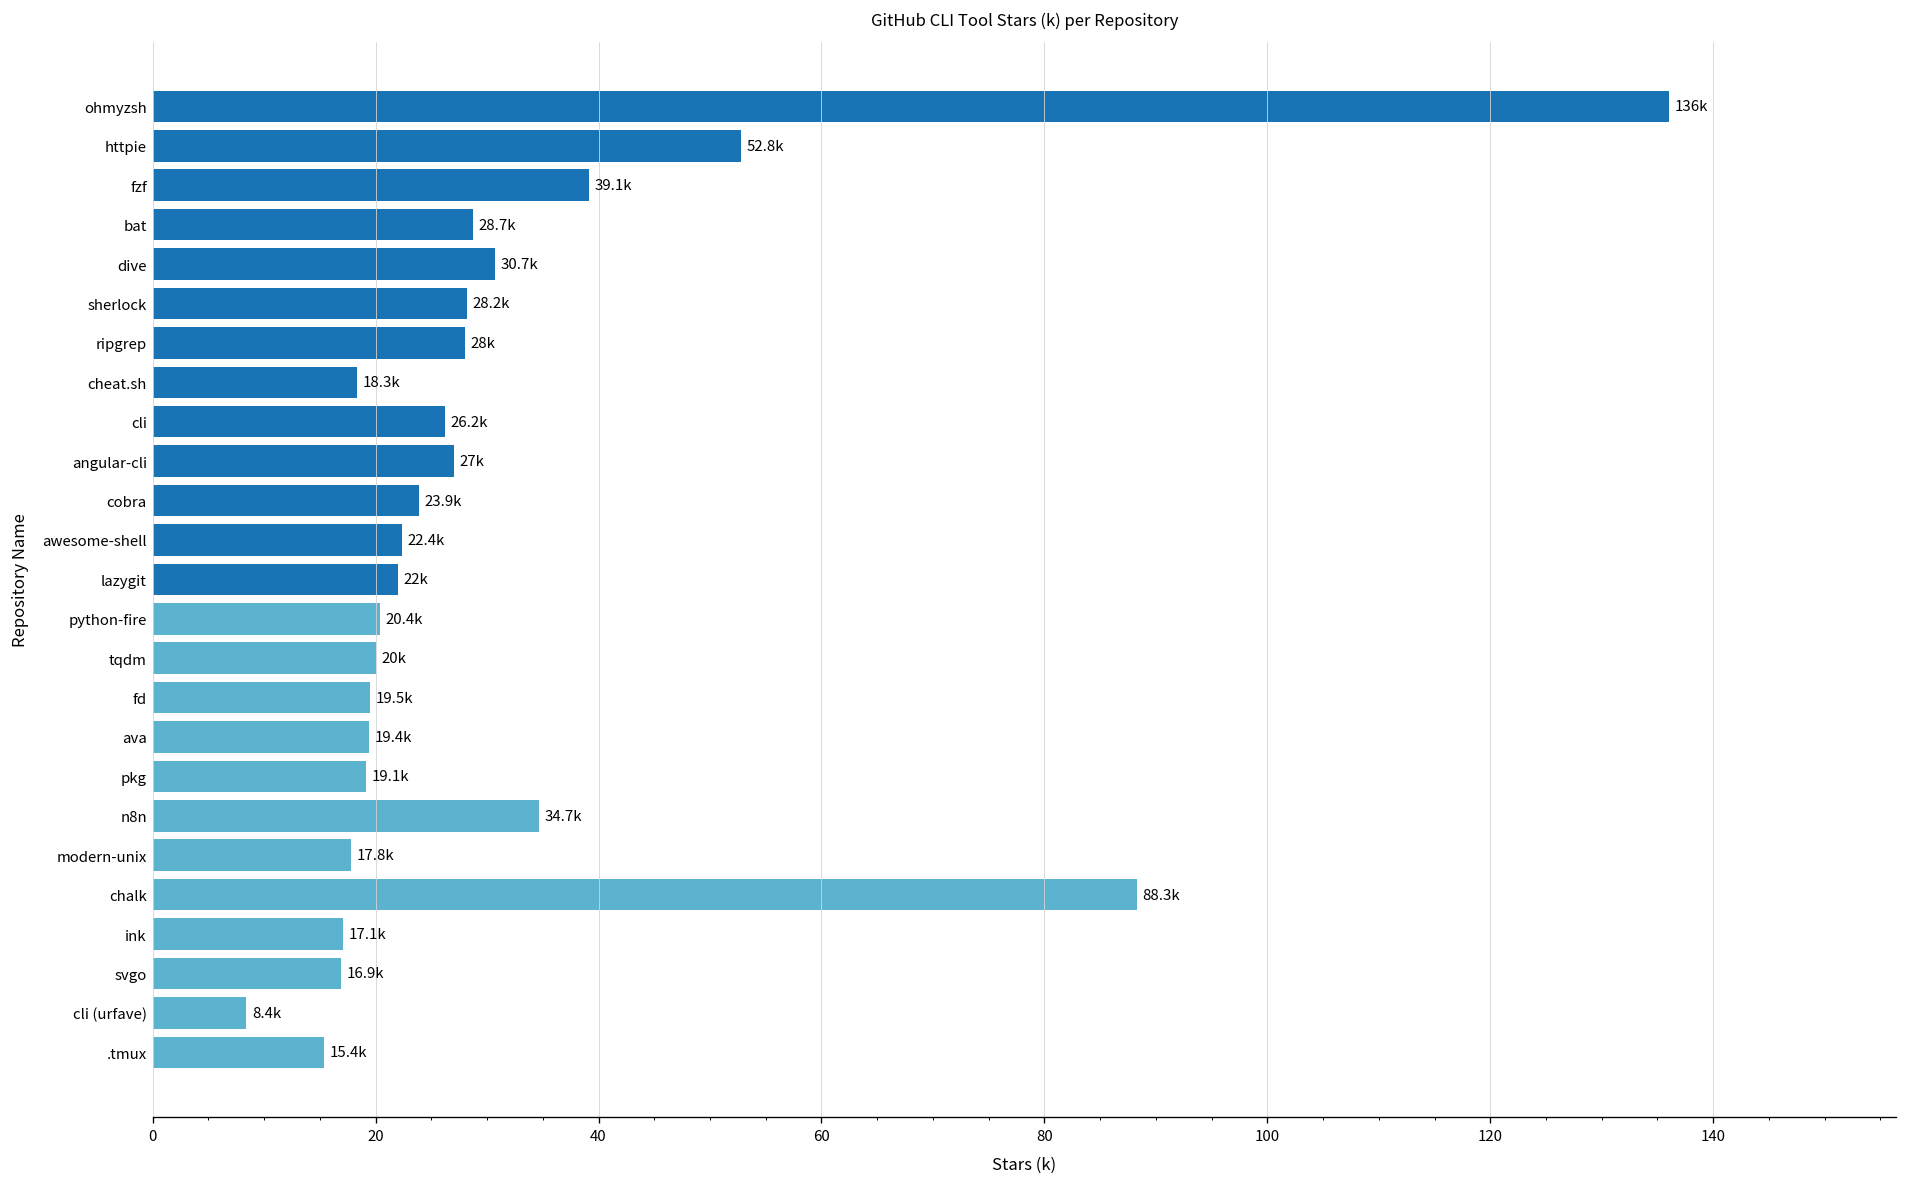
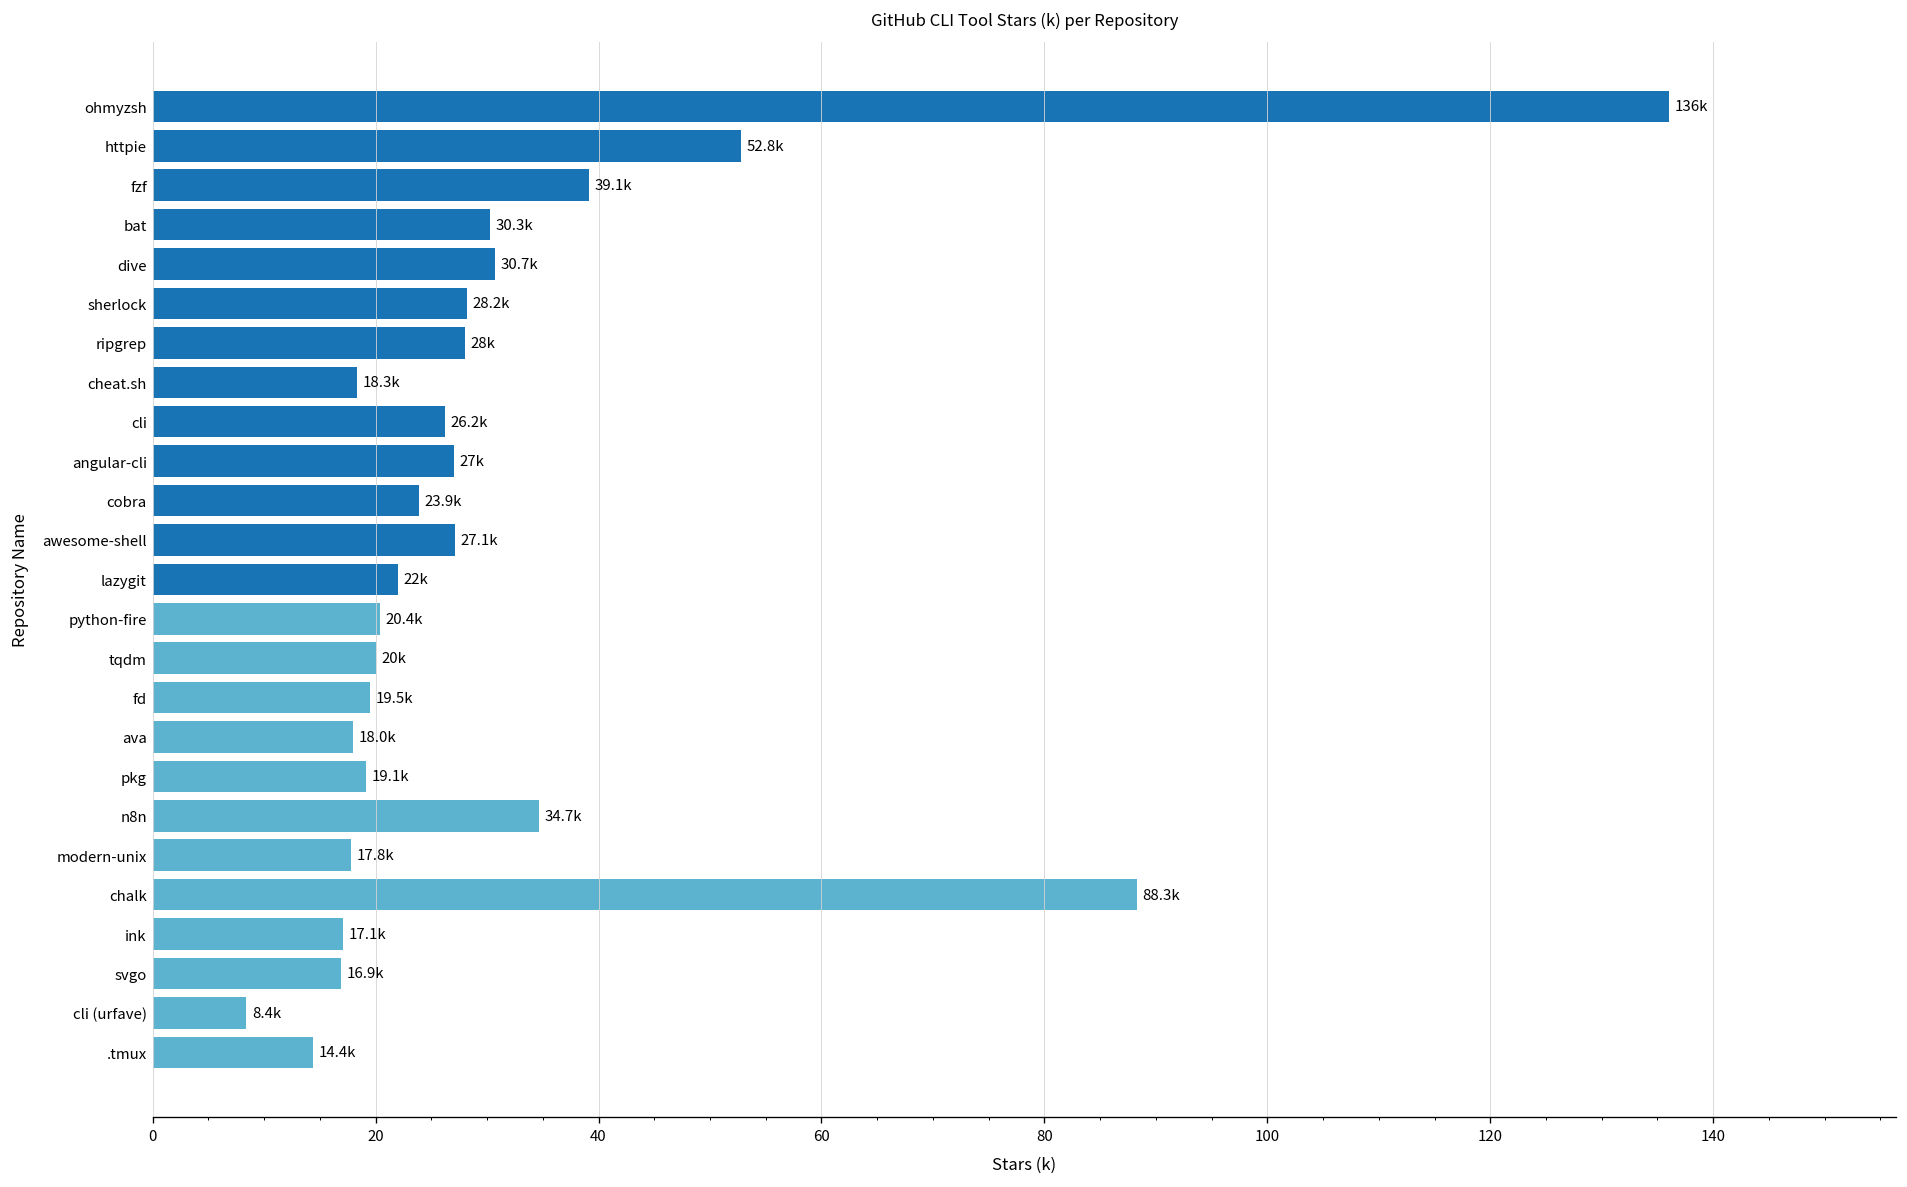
bat: 28.7k -> 30.3k
awesome-shell: 22.4k -> 27.1k
ava: 19.4k -> 18.0k
.tmux: 15.4k -> 14.4k
